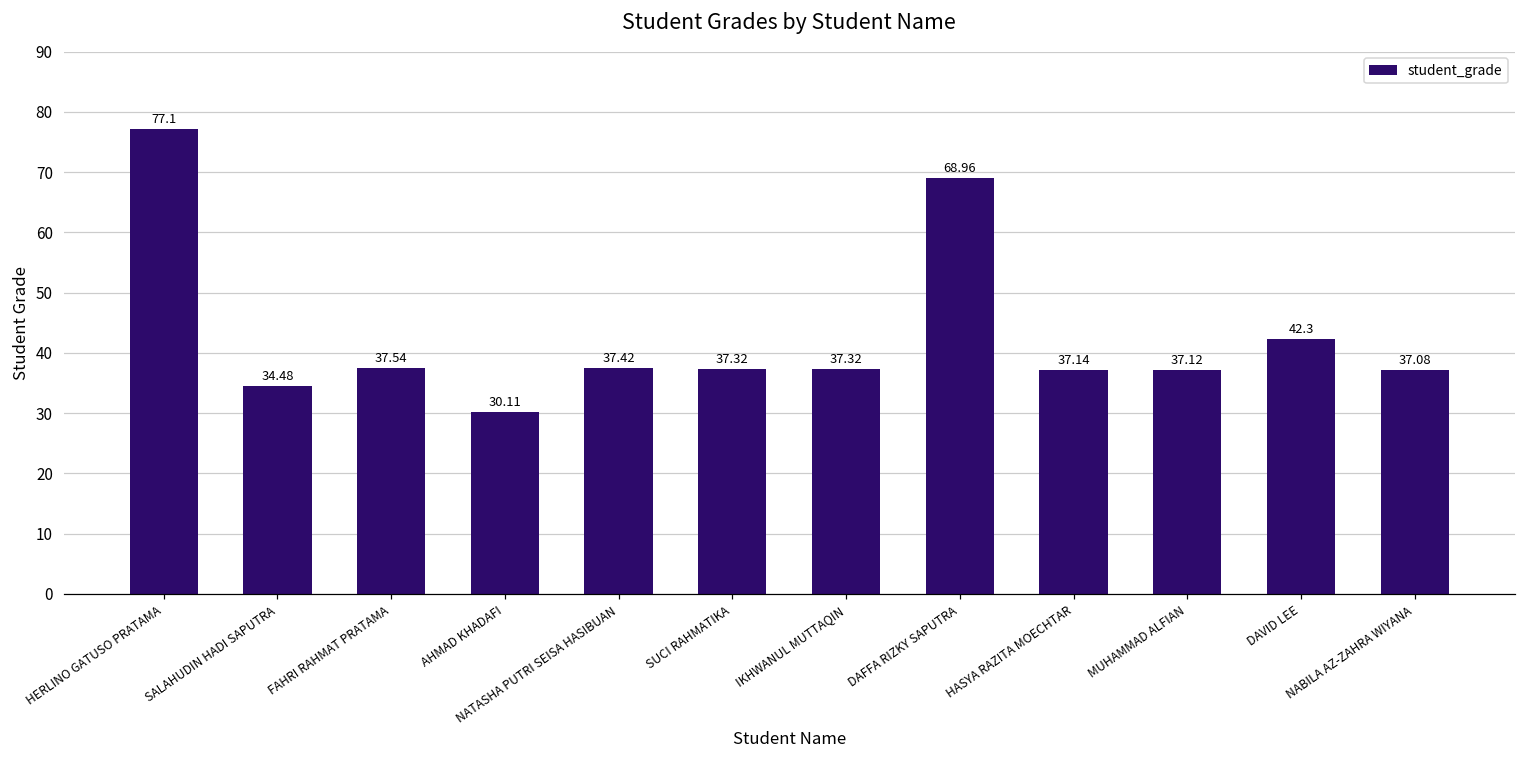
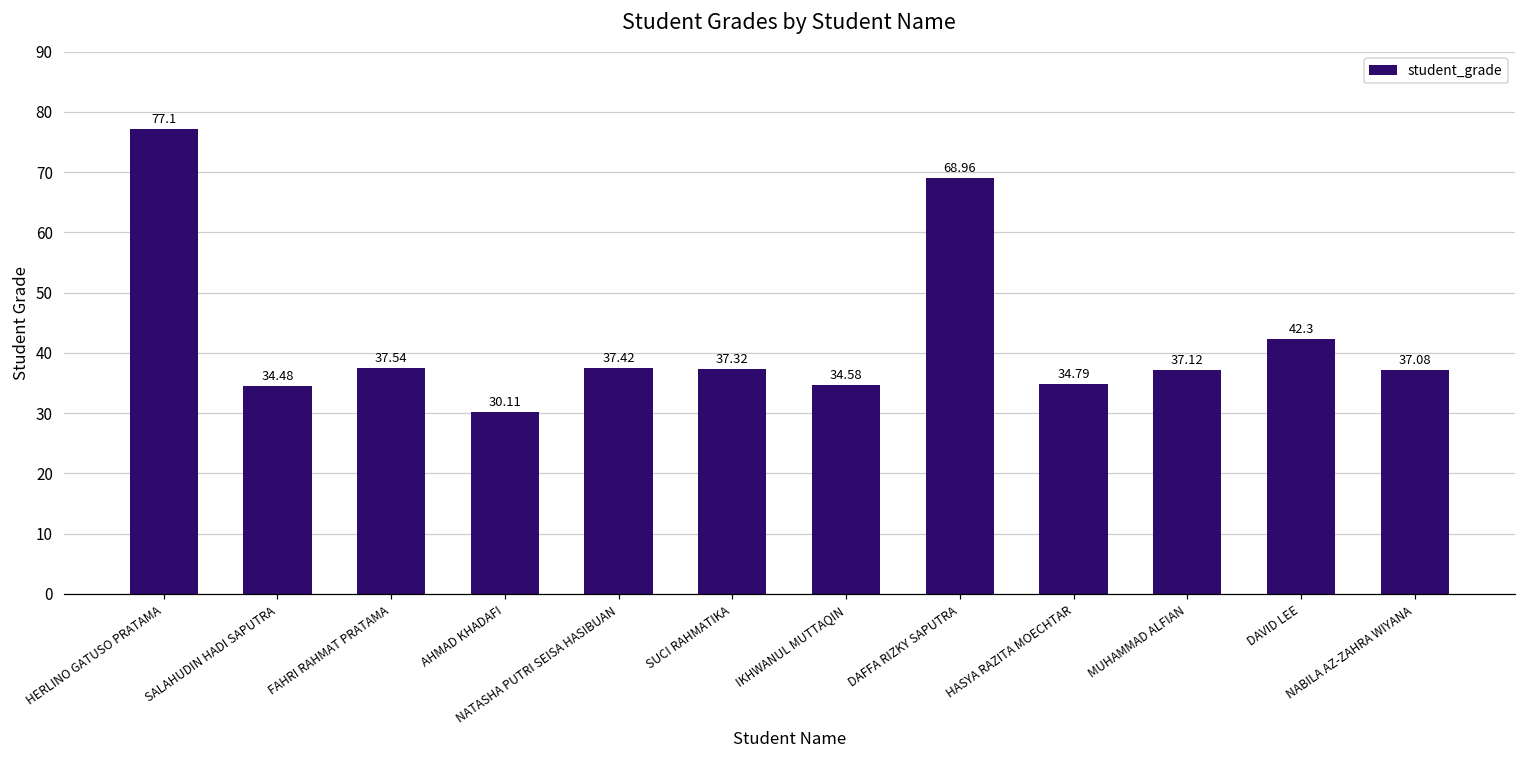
IKHWANUL MUTTAQIN: 37.32 -> 34.58
HASYA RAZITA MOECHTAR: 37.14 -> 34.79
